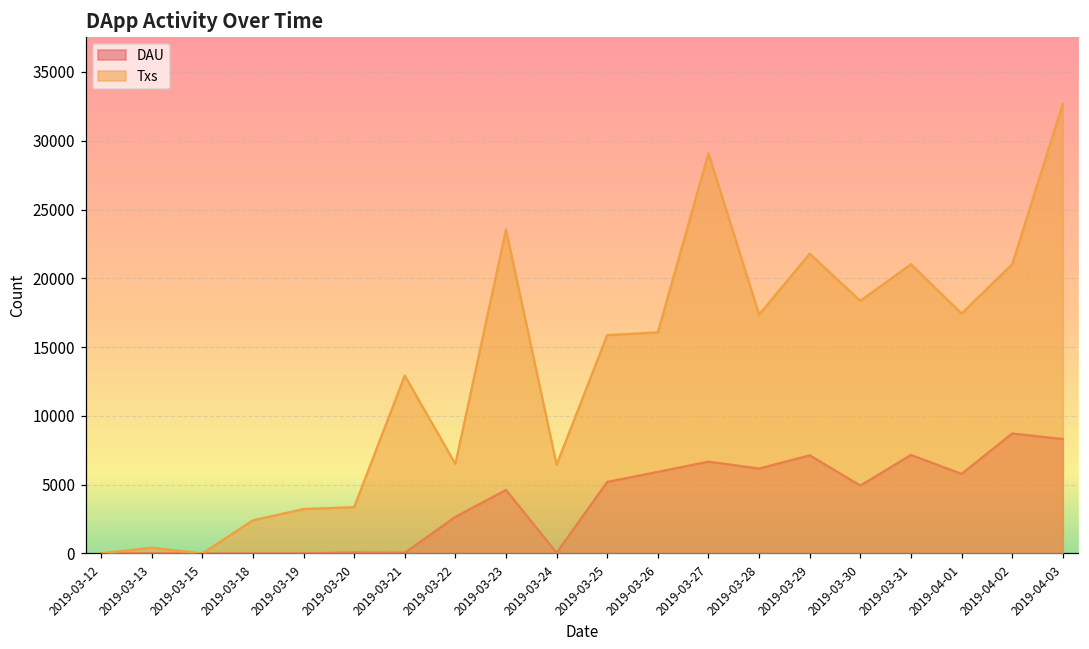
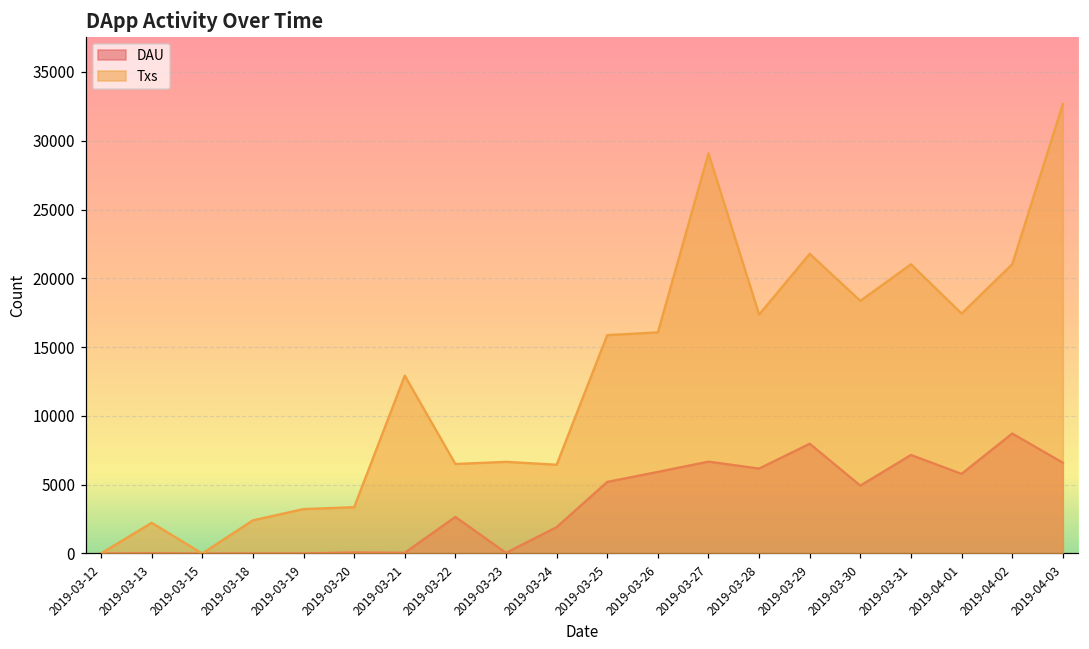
Txs, 2019-03-13: 400 -> 2200
DAU, 2019-03-23: 4600 -> 0
Txs, 2019-03-23: 23500 -> 6700
DAU, 2019-03-24: 0 -> 1900
DAU, 2019-03-29: 7100 -> 8000
DAU, 2019-04-03: 8300 -> 6600
